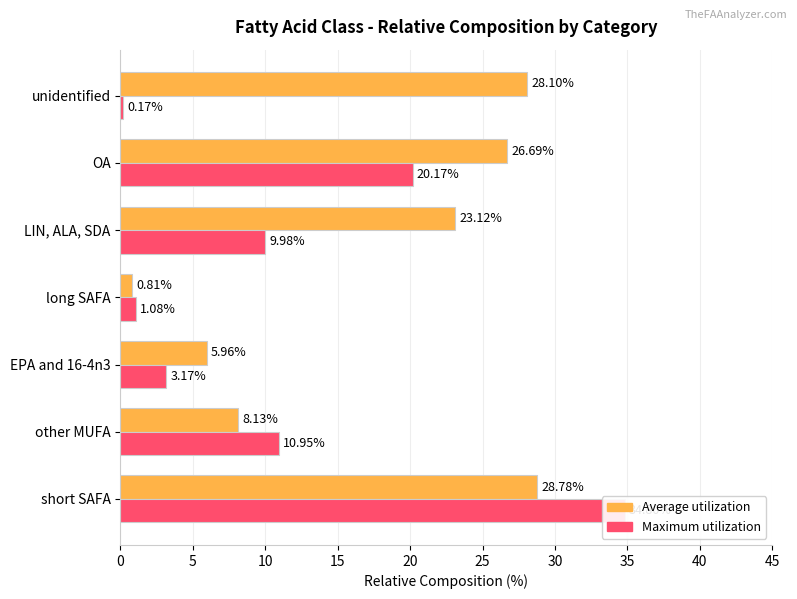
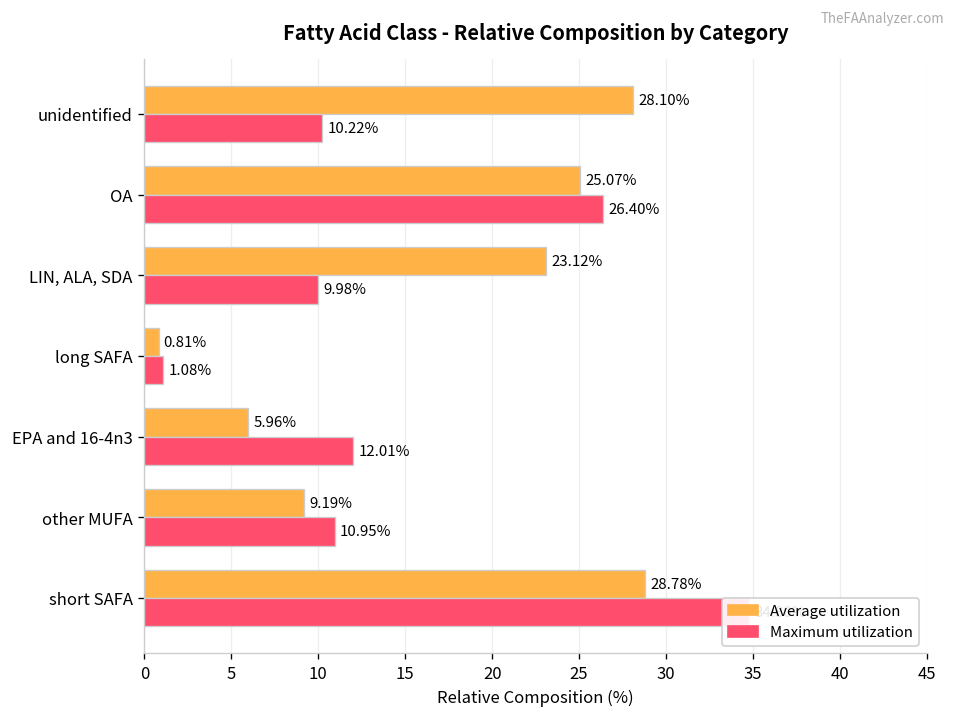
Maximum utilization, unidentified: 0.17% -> 10.22%
Average utilization, OA: 26.69% -> 25.07%
Maximum utilization, OA: 20.17% -> 26.40%
Maximum utilization, EPA and 16-4n3: 3.17% -> 12.01%
Average utilization, other MUFA: 8.13% -> 9.19%
